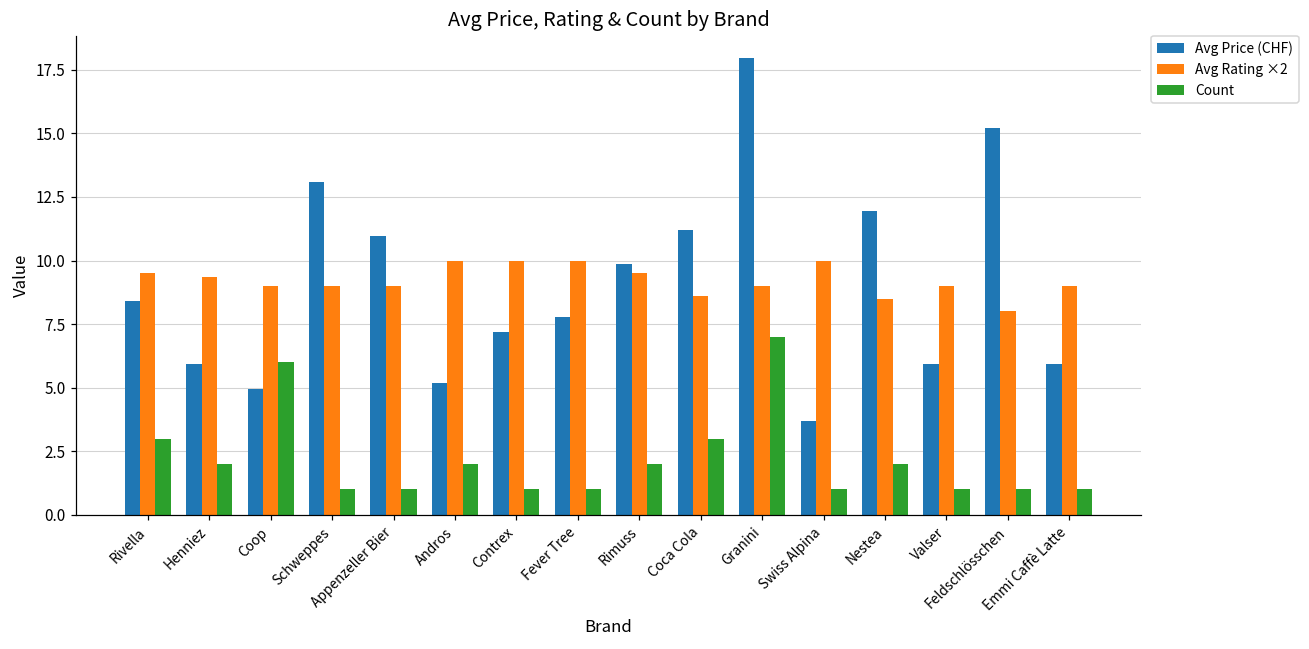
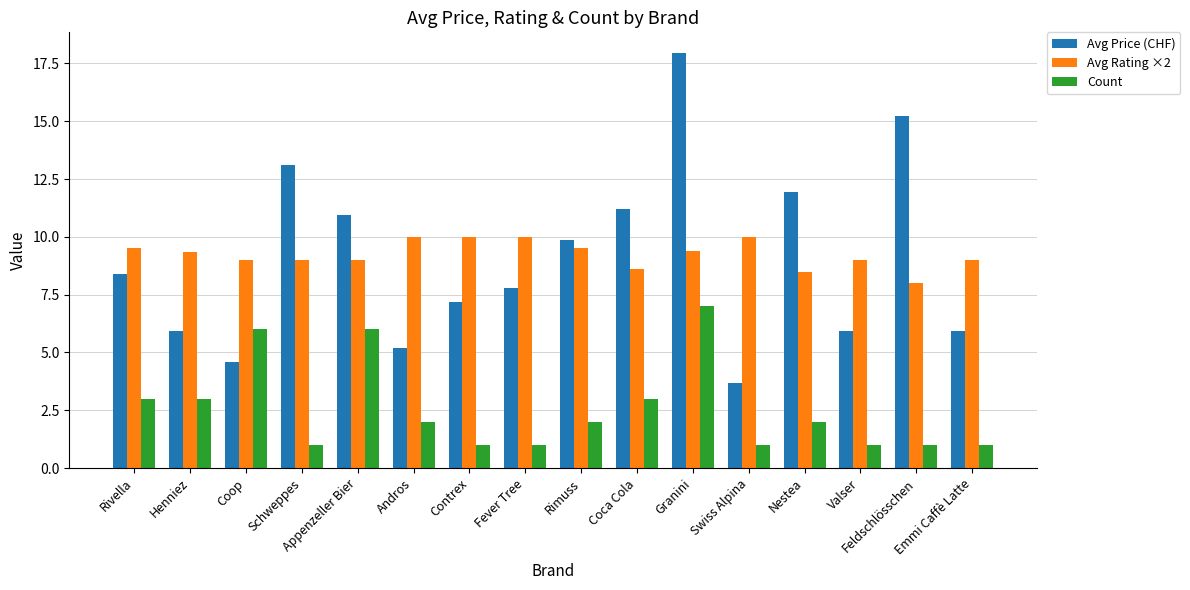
Count, Henniez: 2 -> 3
Avg Price (CHF), Coop: 5.0 -> 4.6
Count, Appenzeller Bier: 1 -> 6
Avg Rating ×2, Granini: 9.0 -> 9.4
